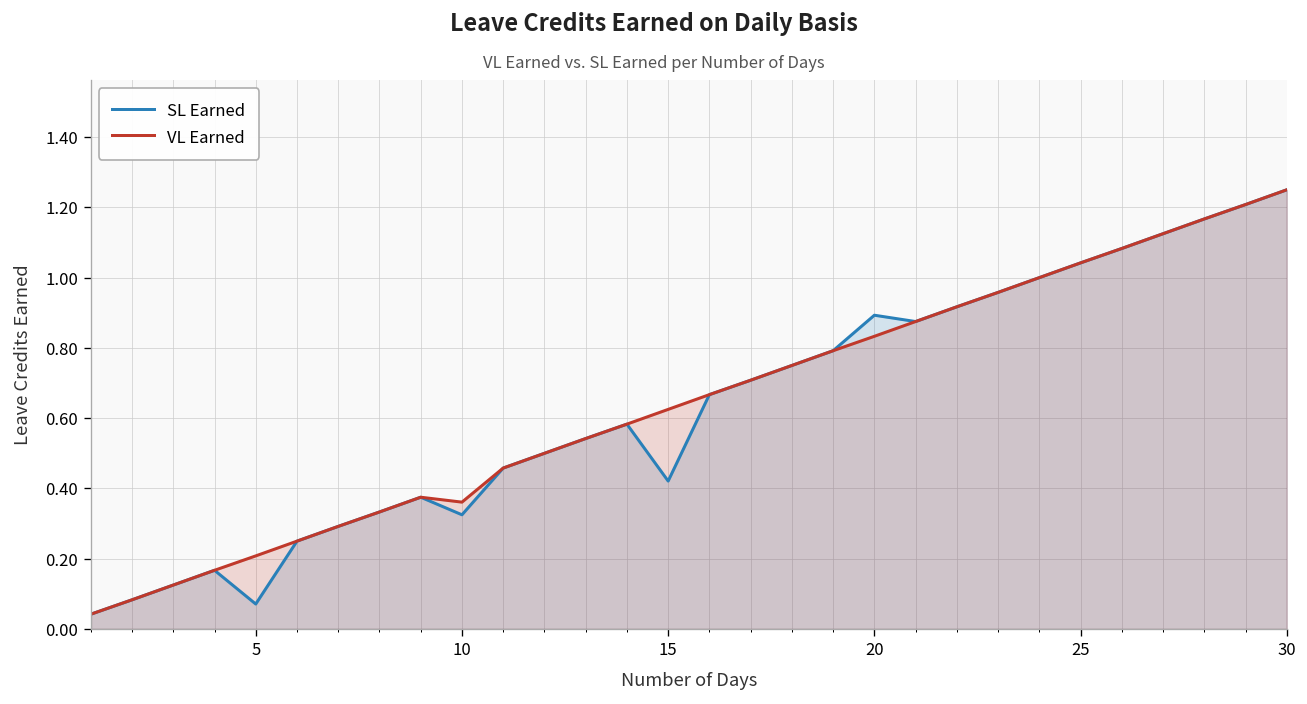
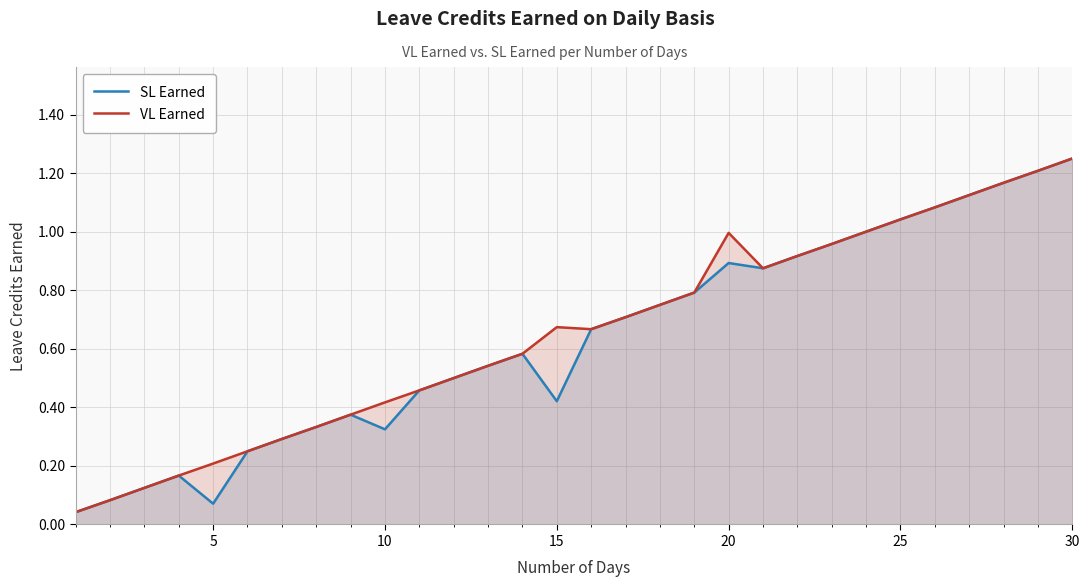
VL Earned, 10: 0.36 -> 0.42
VL Earned, 15: 0.63 -> 0.67
VL Earned, 20: 0.83 -> 1.00
